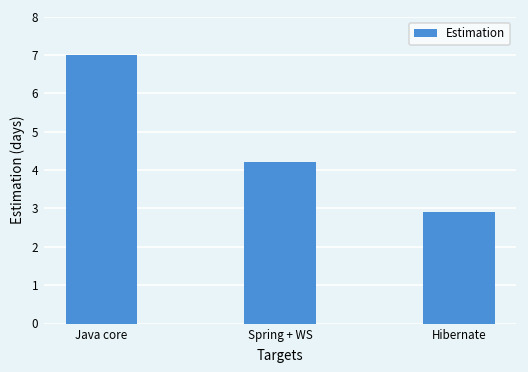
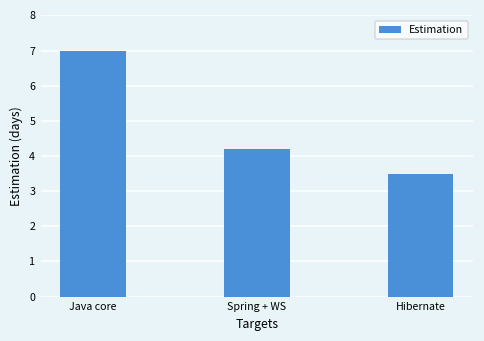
Hibernate: 2.9 -> 3.5
